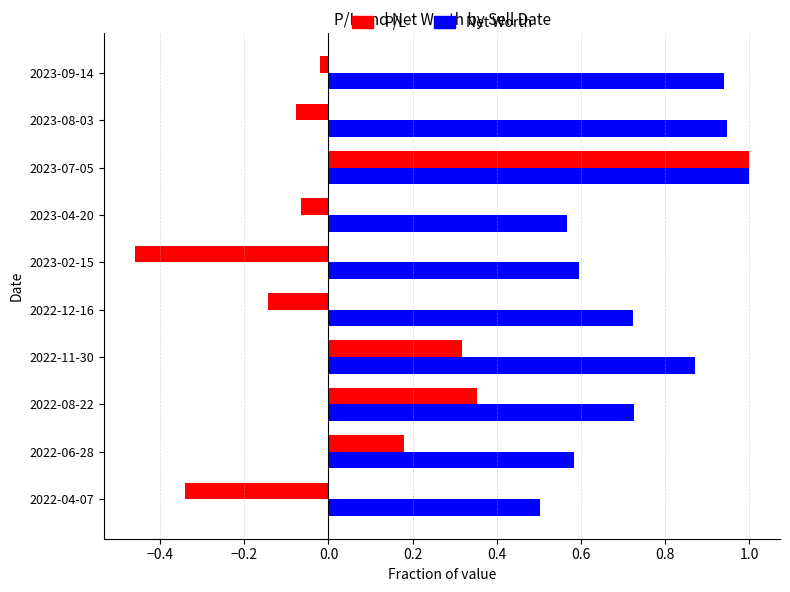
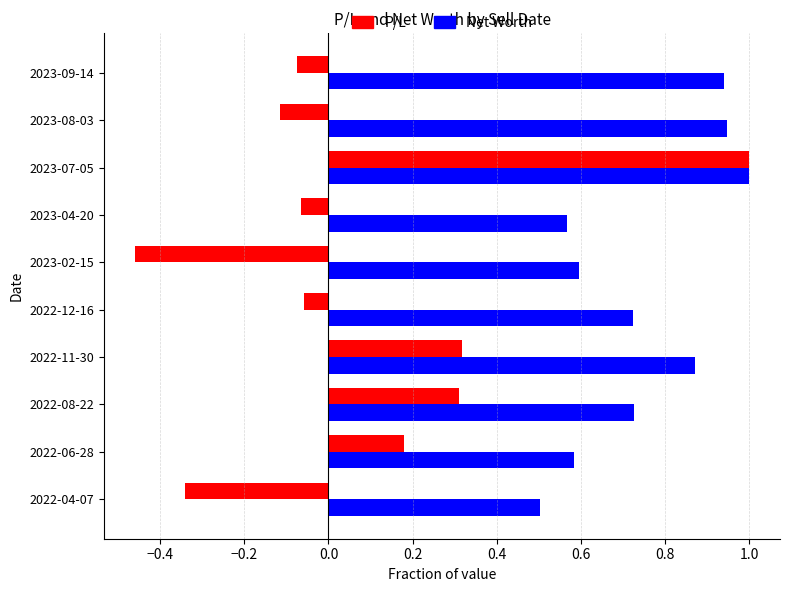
P/L, 2023-09-14: -0.02 -> -0.08
P/L, 2023-08-03: -0.08 -> -0.11
P/L, 2022-12-16: -0.14 -> -0.06
P/L, 2022-08-22: 0.35 -> 0.31
